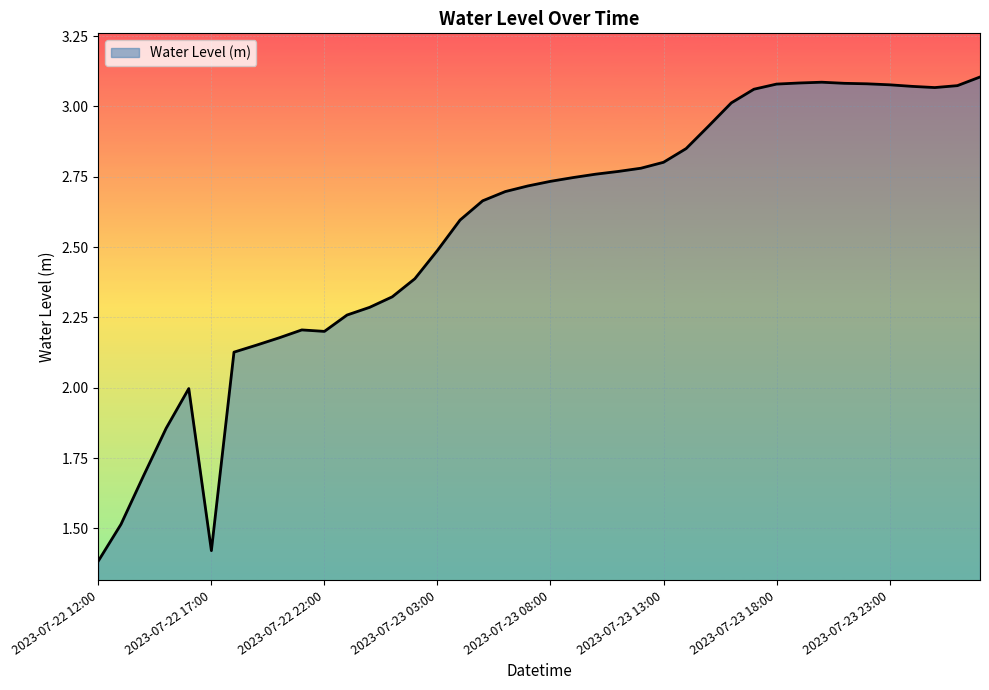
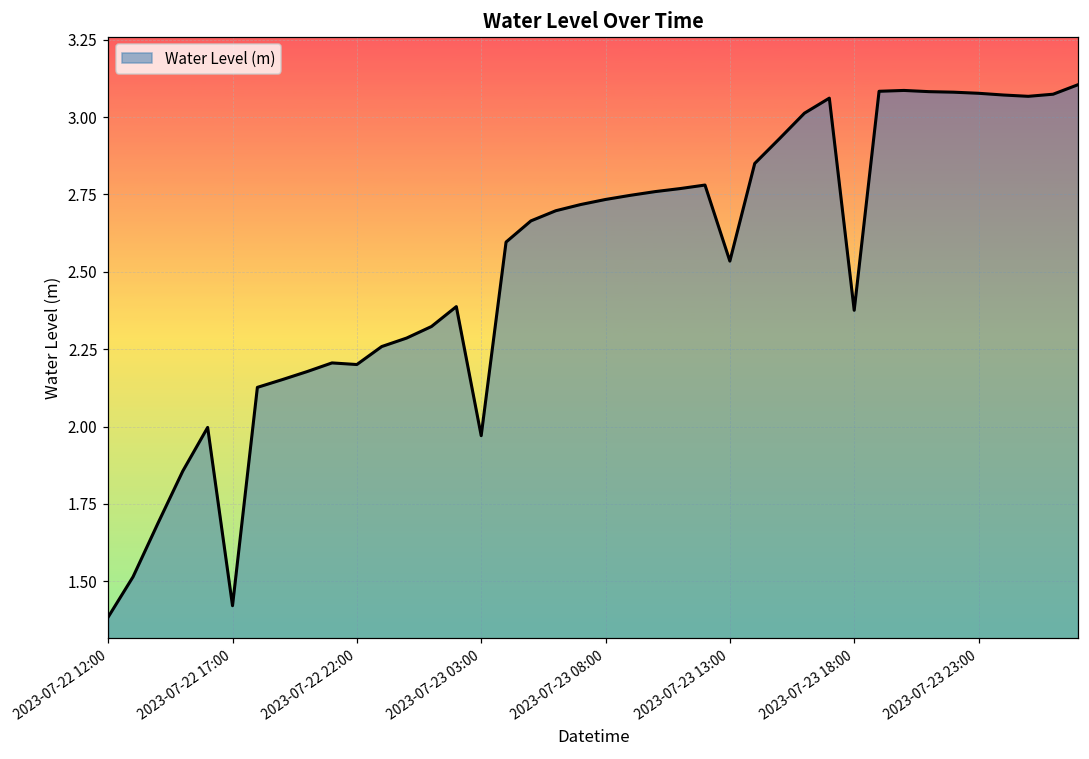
2023-07-23 03:00: 2.49 -> 1.97
2023-07-23 13:00: 2.80 -> 2.53
2023-07-23 18:00: 3.08 -> 2.38
